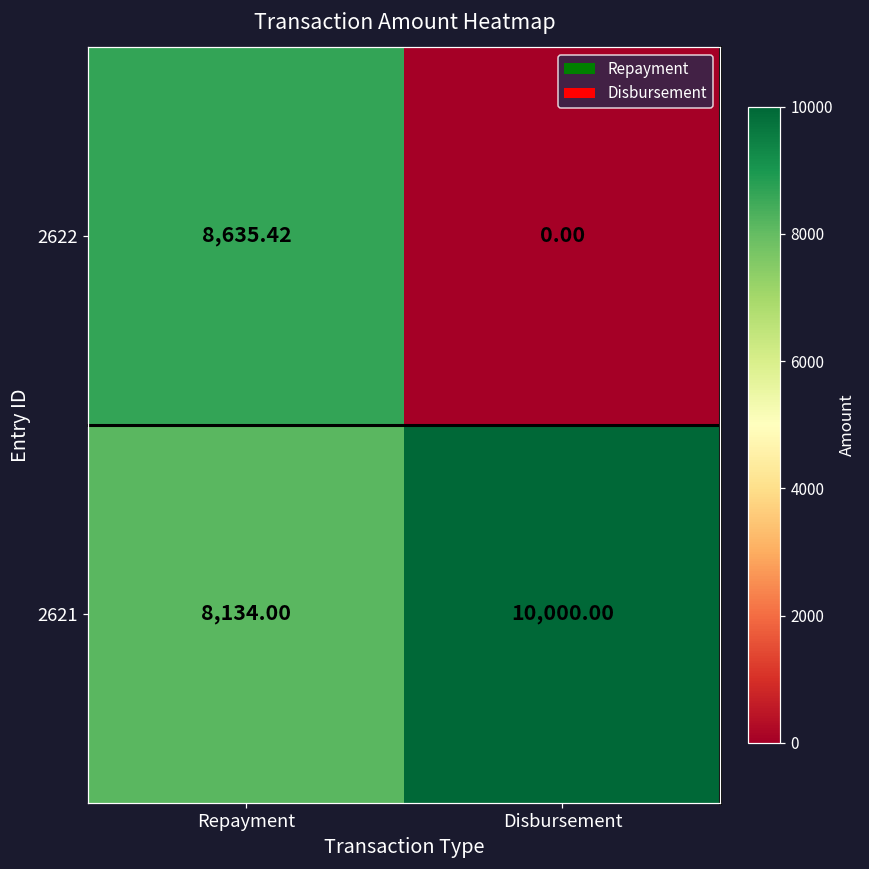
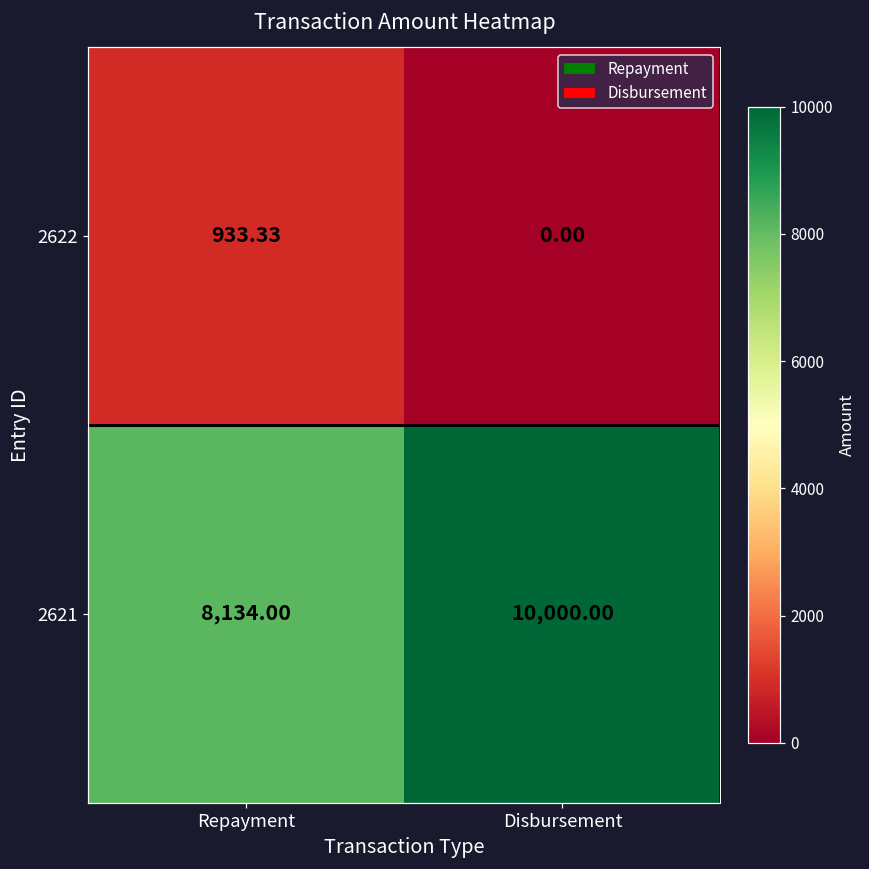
2622, Repayment: 8,635.42 -> 933.33
